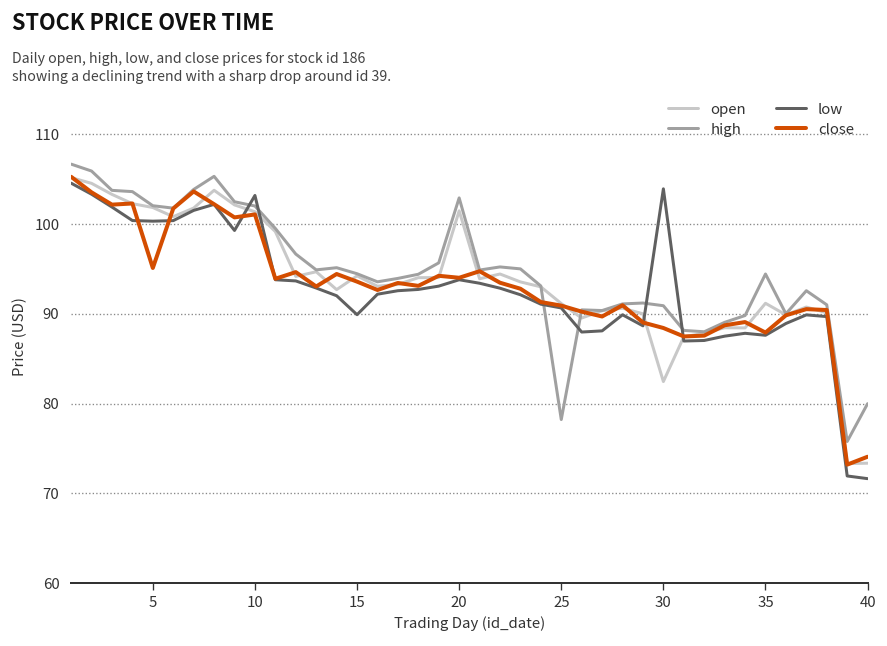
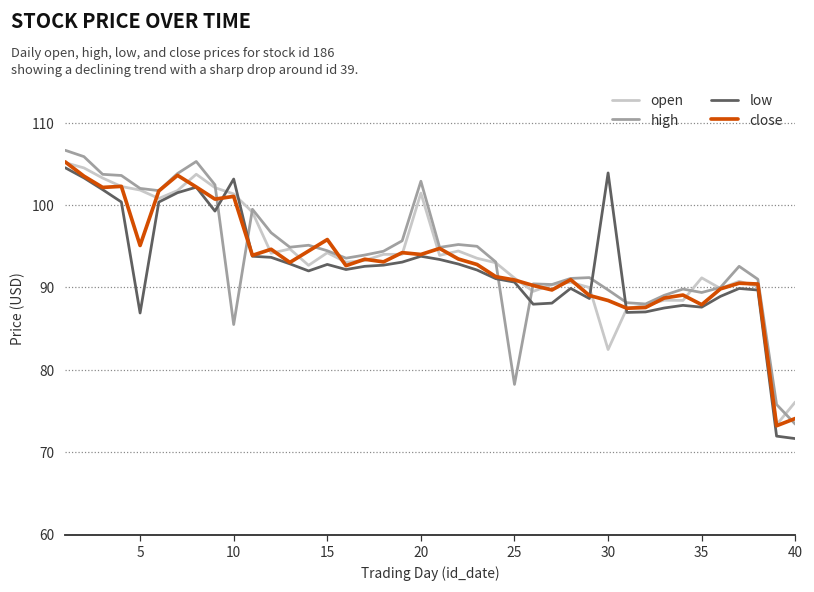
low, 5: 100 -> 87
high, 10: 102 -> 86
low, 15: 90 -> 93
close, 15: 94 -> 96
high, 30: 91 -> 90
high, 35: 94 -> 89
open, 40: 73 -> 76
high, 40: 80 -> 73
